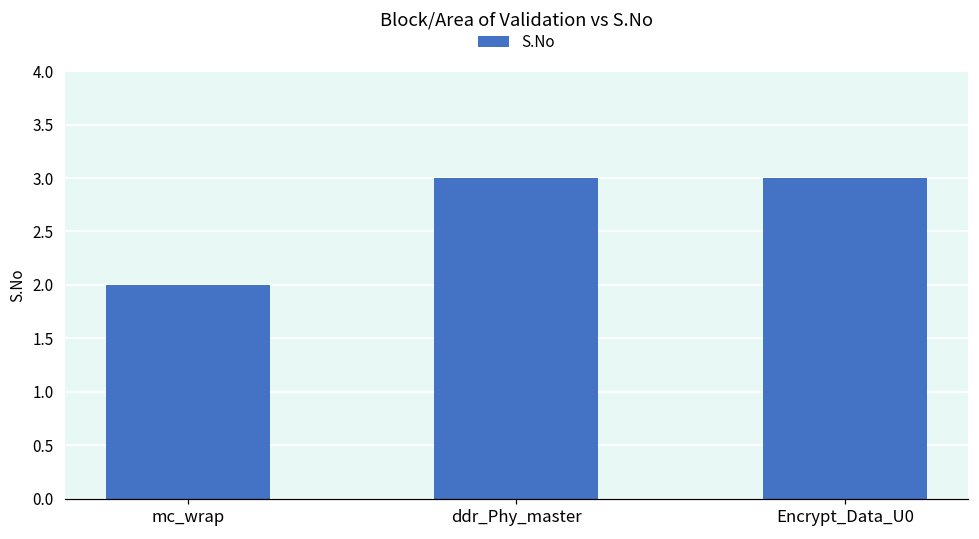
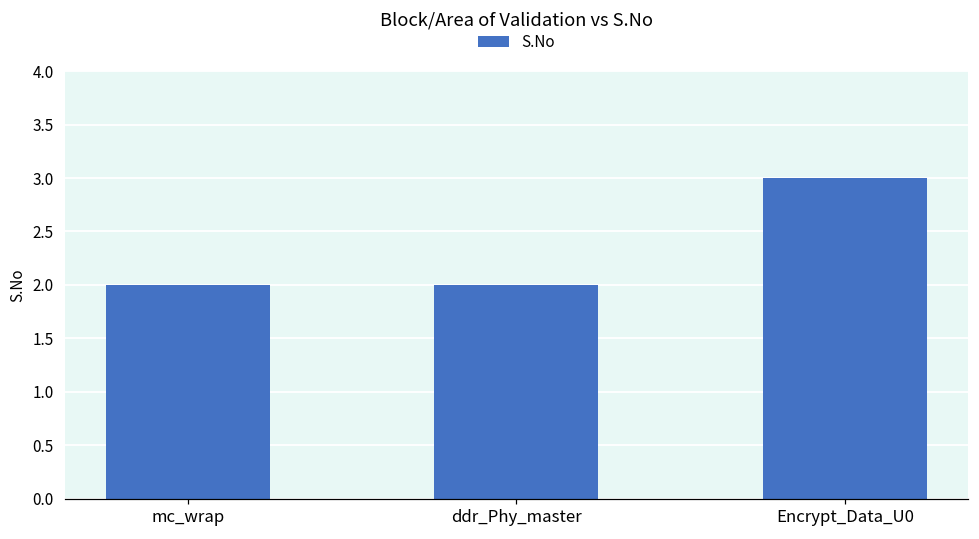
ddr_Phy_master: 3 -> 2
